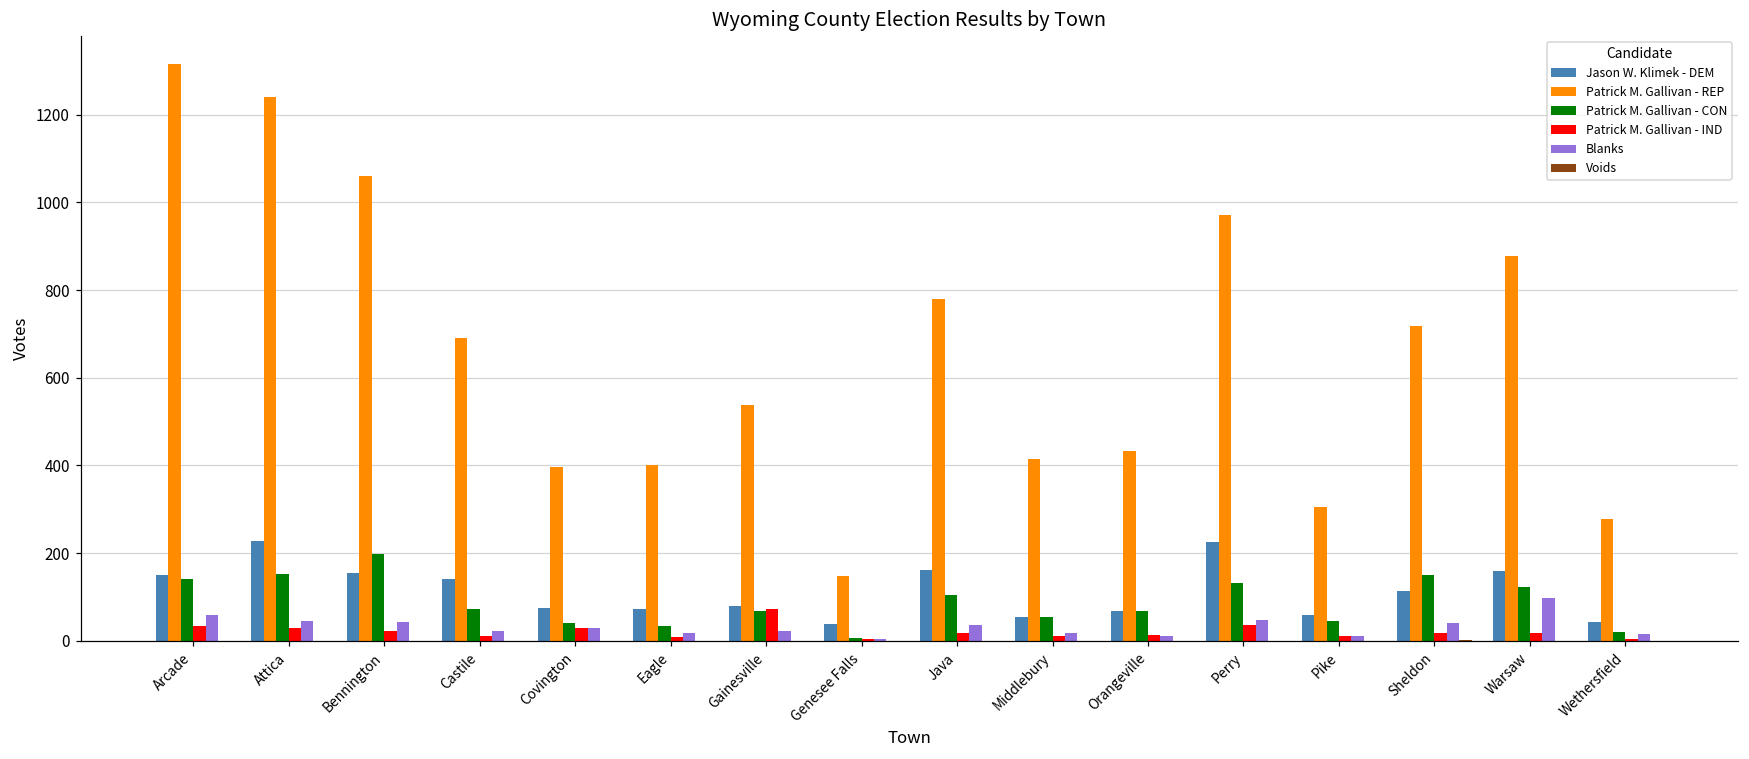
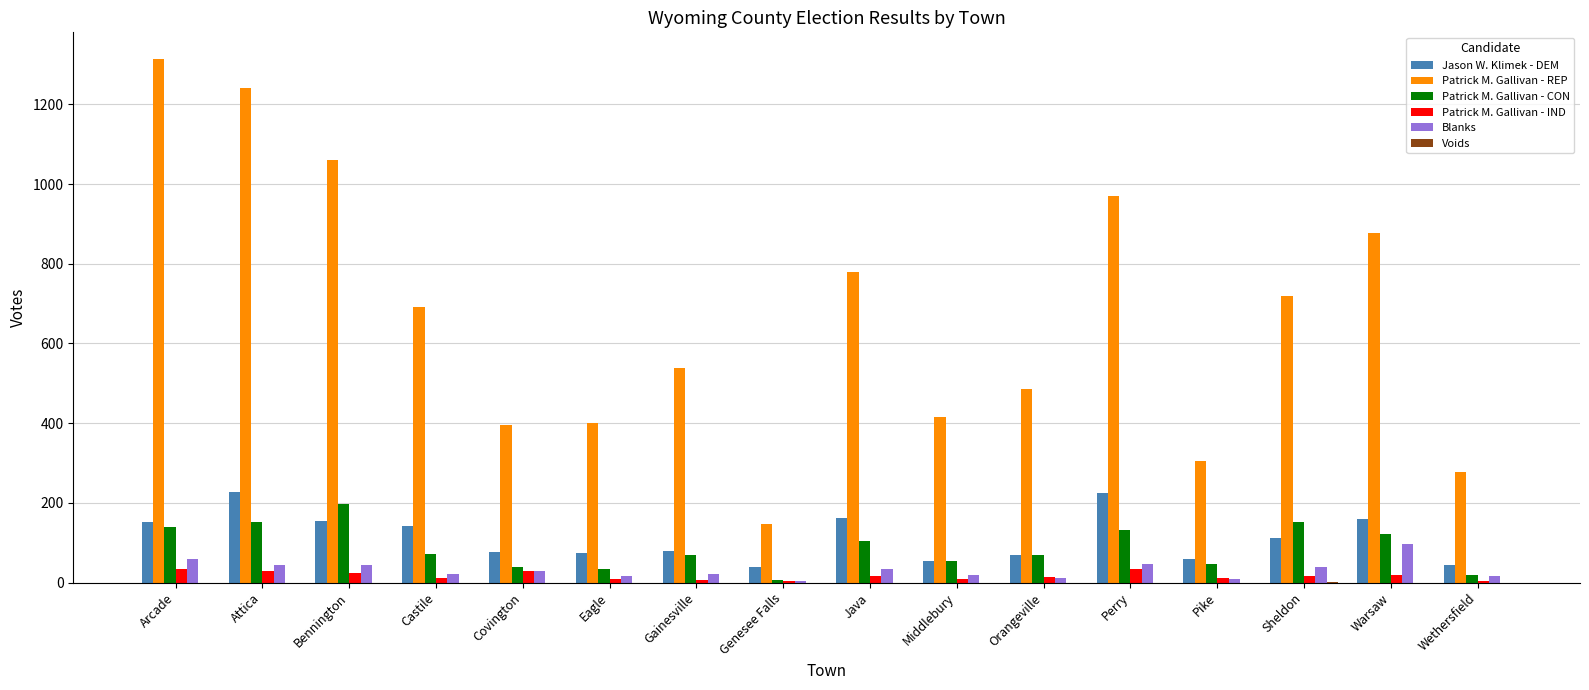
Patrick M. Gallivan - IND, Gainesville: 70 -> 10
Patrick M. Gallivan - REP, Orangeville: 430 -> 490
